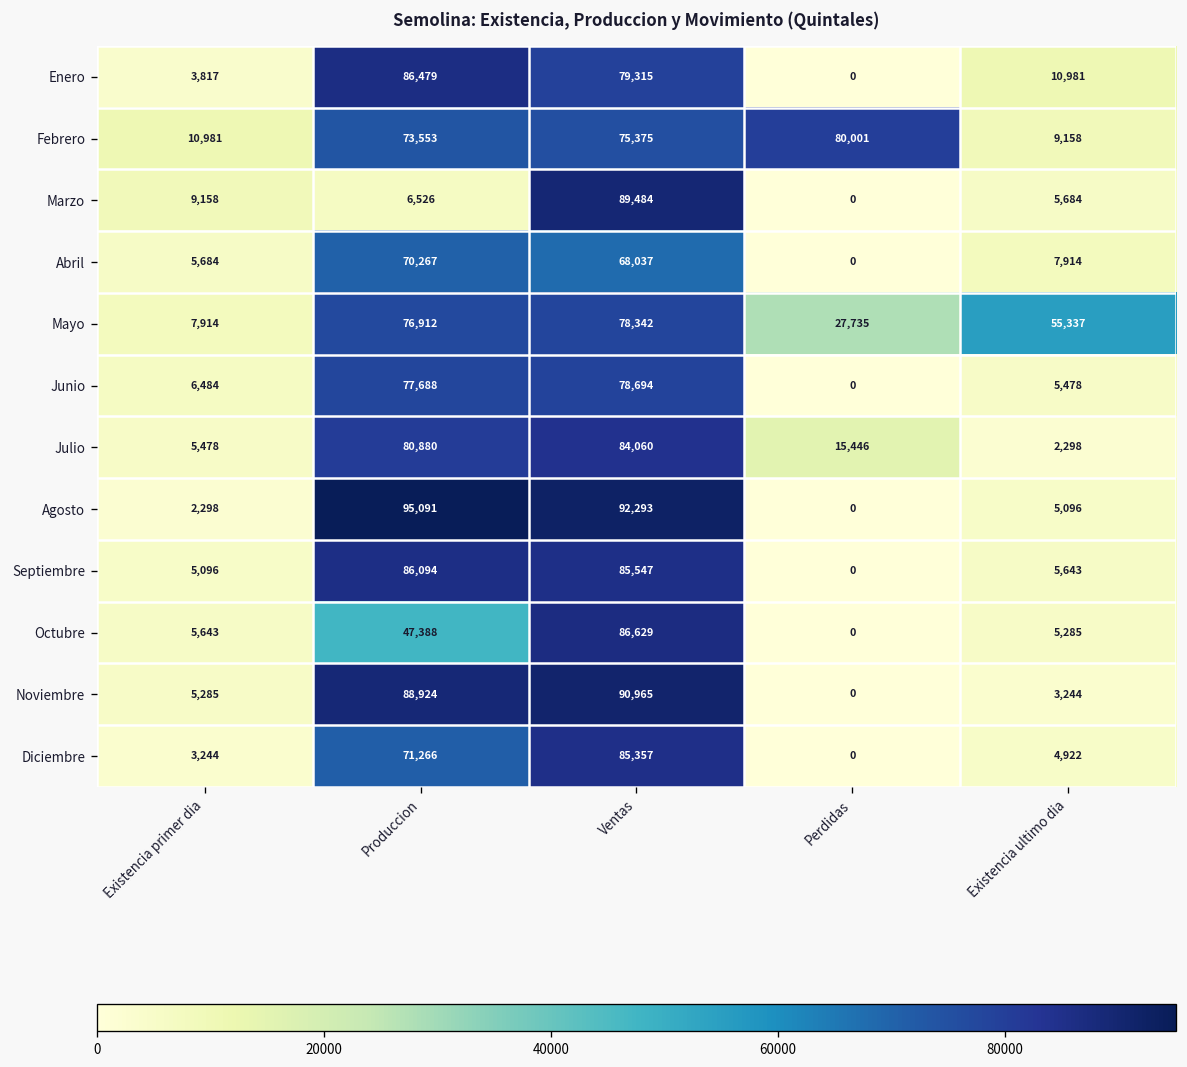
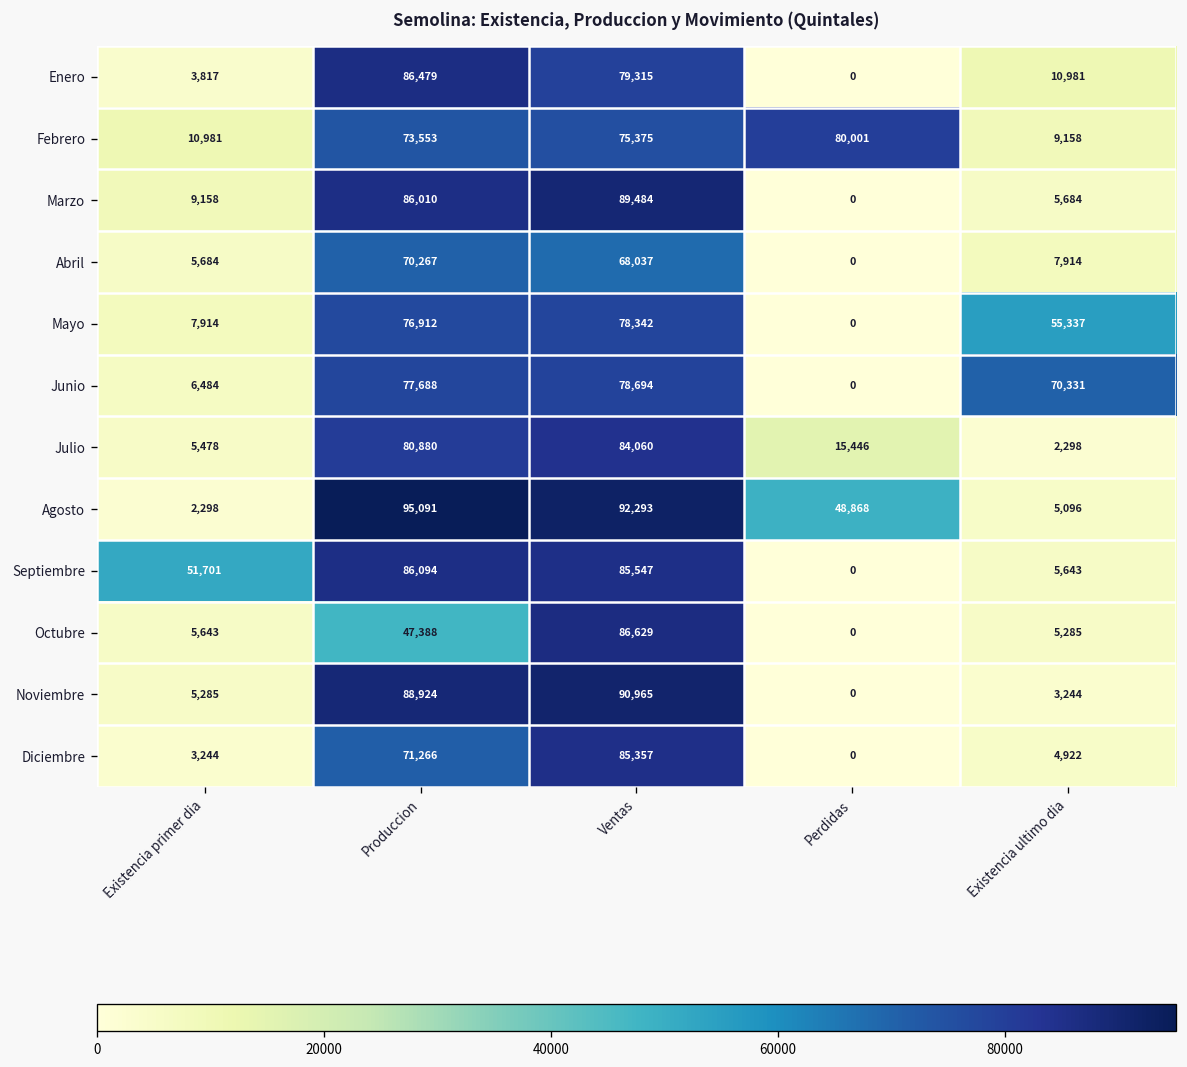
Marzo, Produccion: 6,526 -> 86,010
Mayo, Perdidas: 27,735 -> 0
Junio, Existencia ultimo dia: 5,478 -> 70,331
Agosto, Perdidas: 0 -> 48,868
Septiembre, Existencia primer dia: 5,096 -> 51,701
